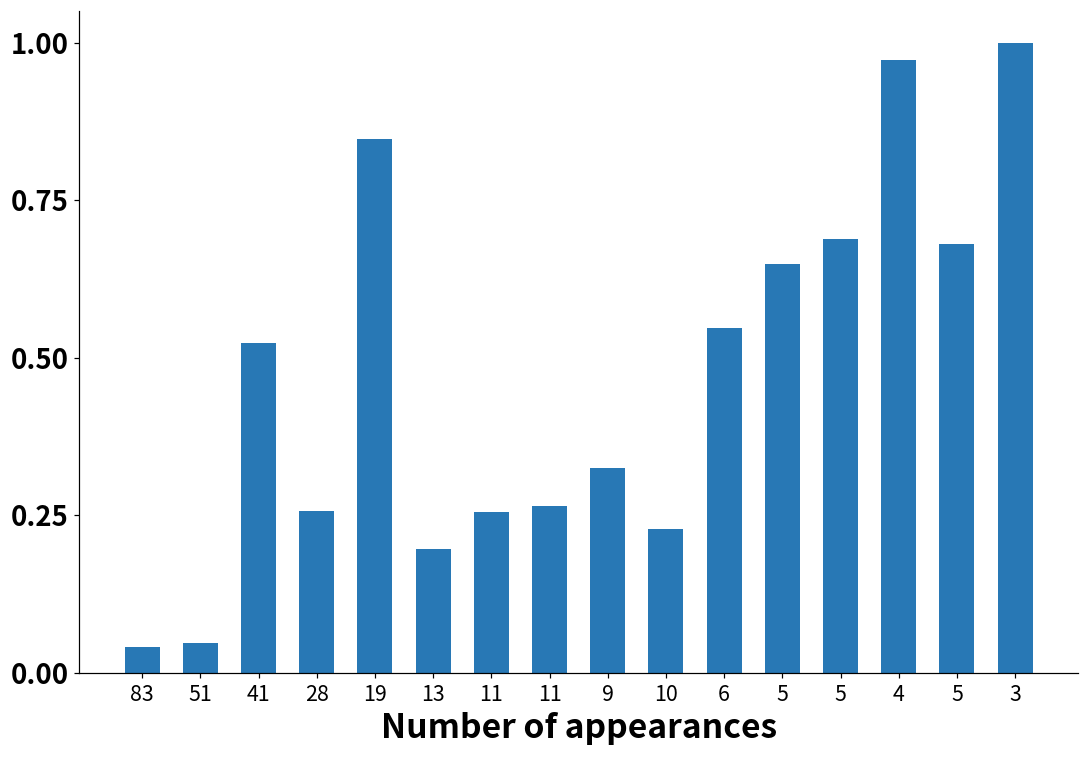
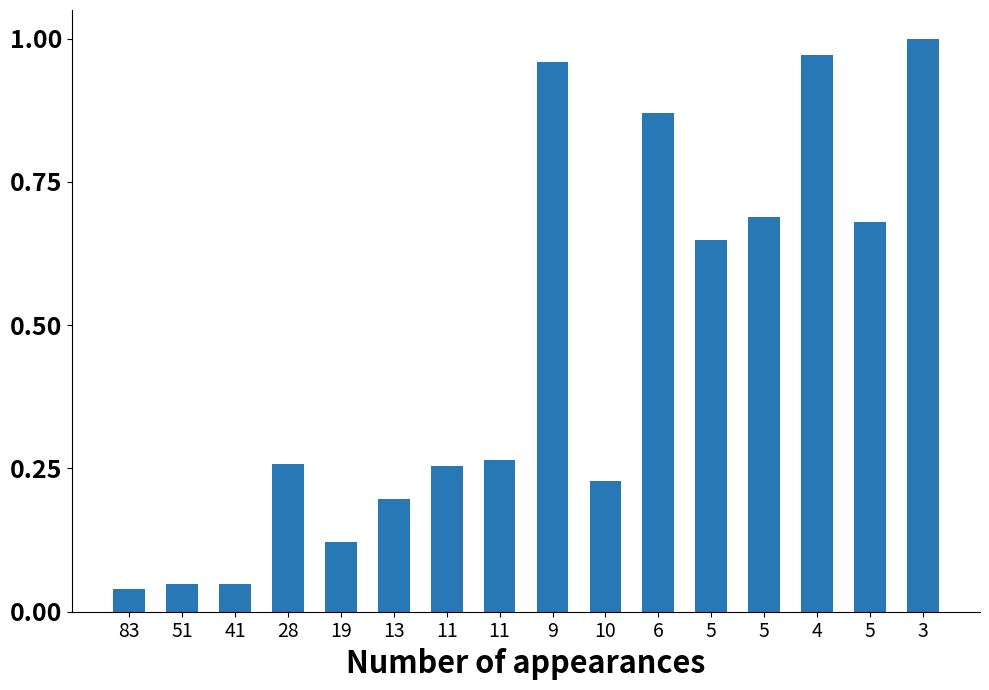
41: 0.52 -> 0.05
19: 0.85 -> 0.12
9: 0.32 -> 0.96
6: 0.55 -> 0.87
